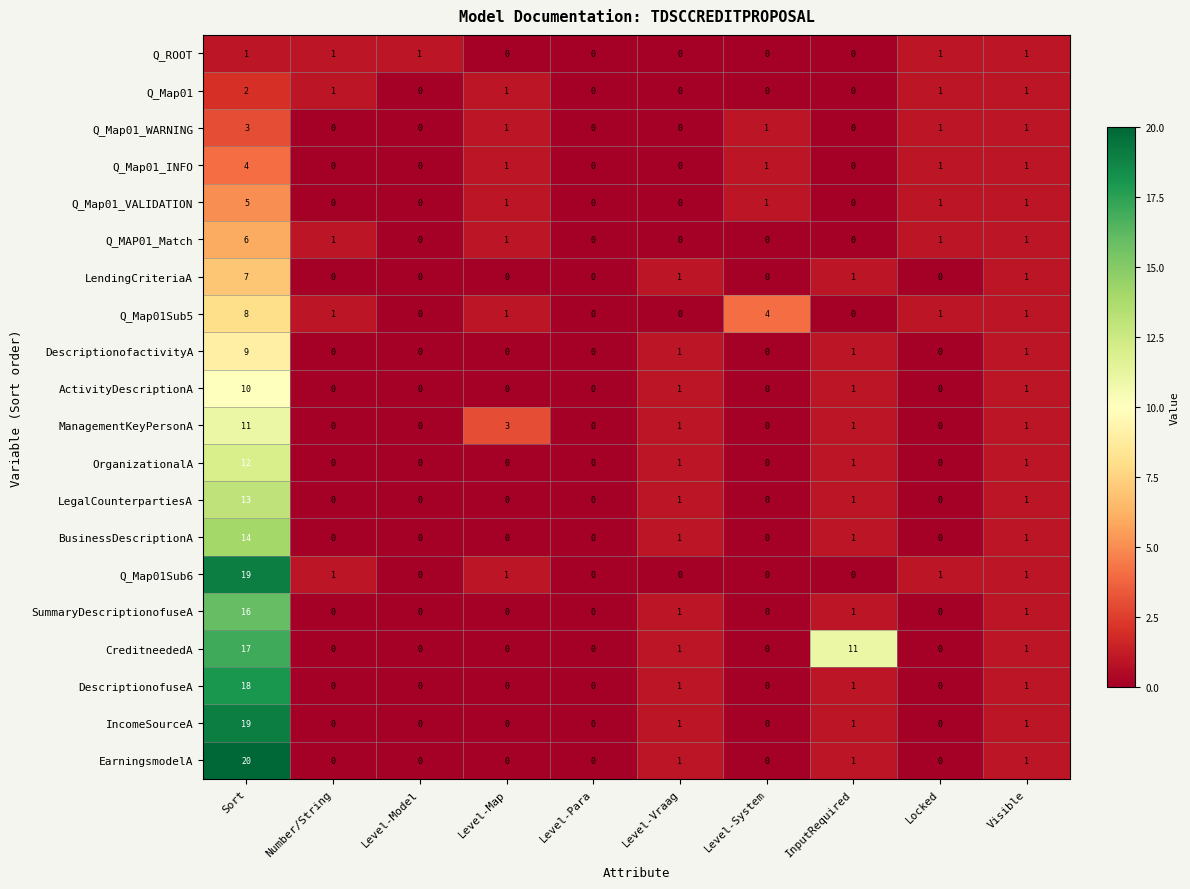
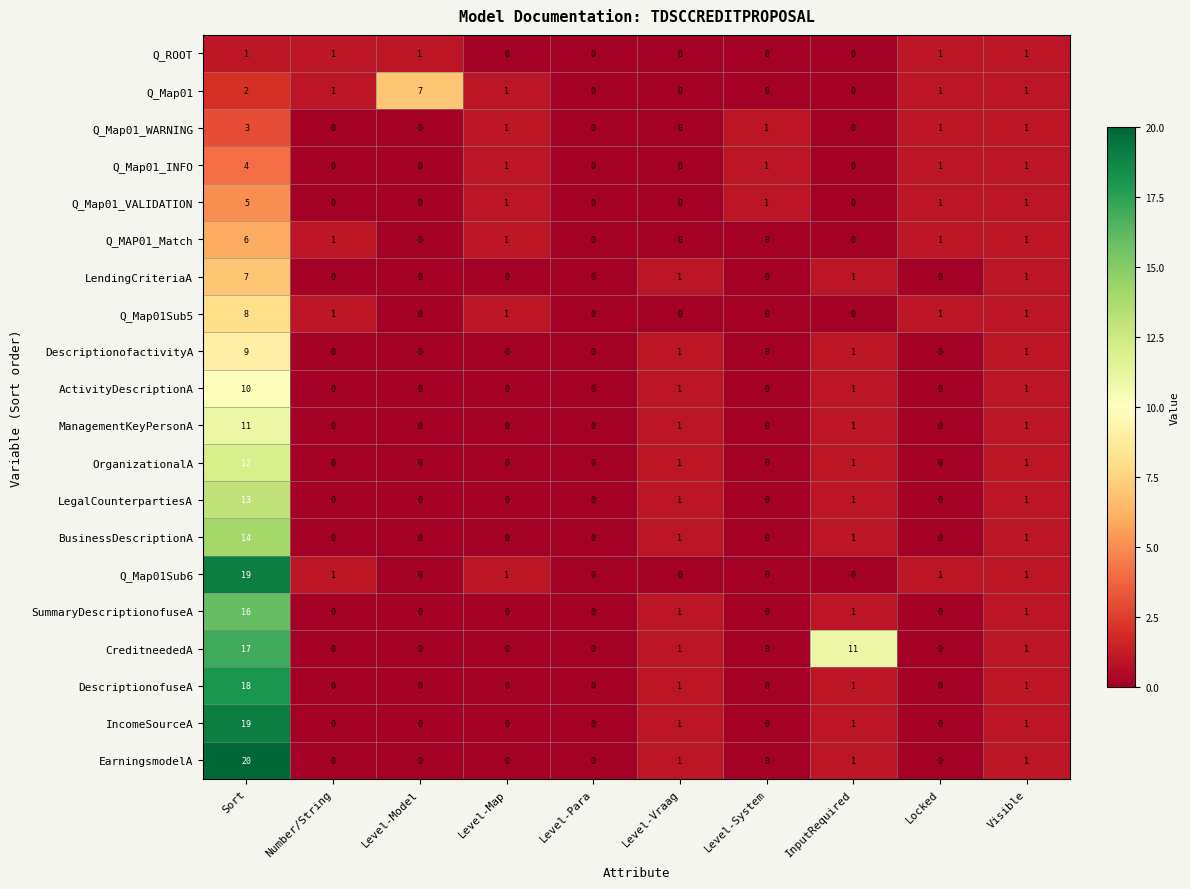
Q_Map01, Level-Model: 0 -> 7
Q_Map01Sub5, Level-System: 4 -> 0
ManagementKeyPersonA, Level-Map: 3 -> 0
